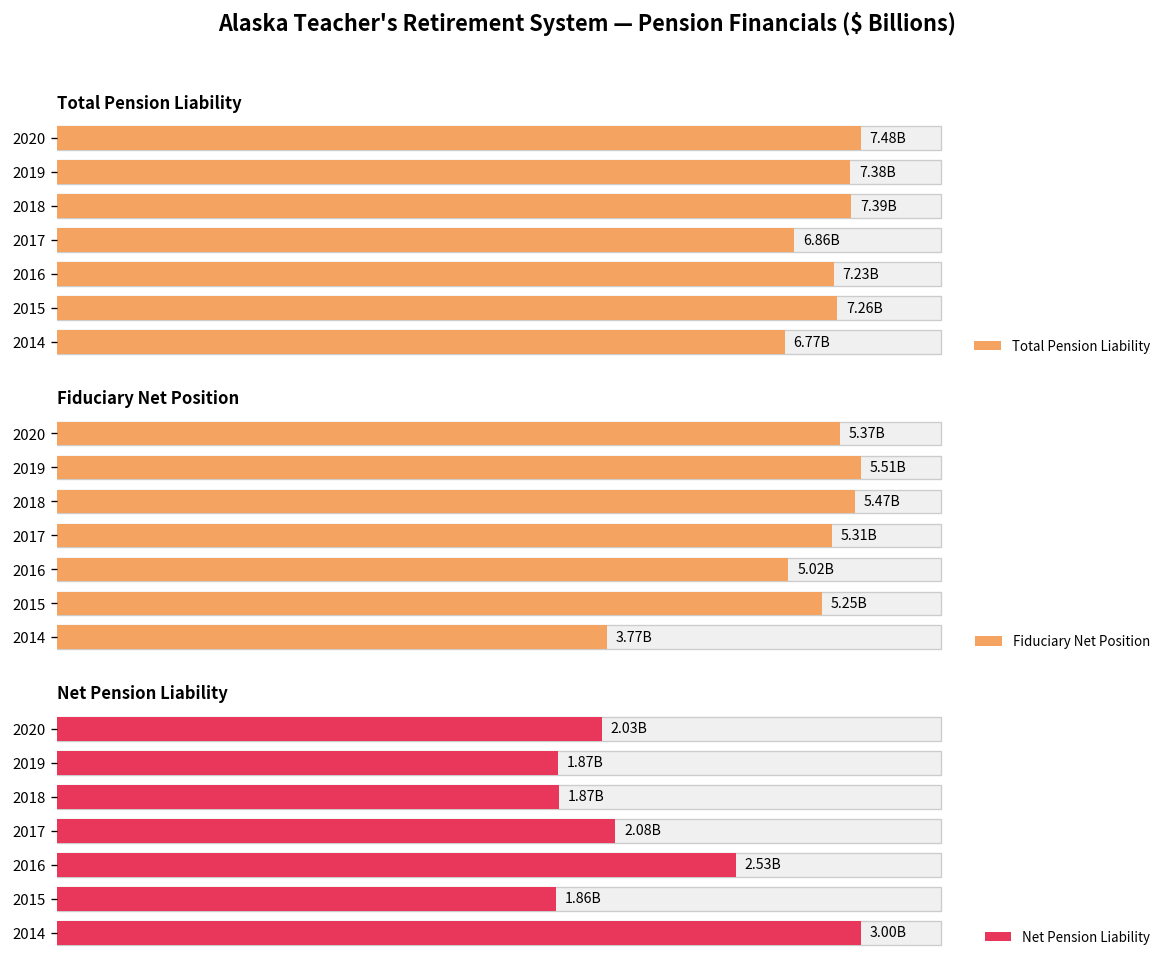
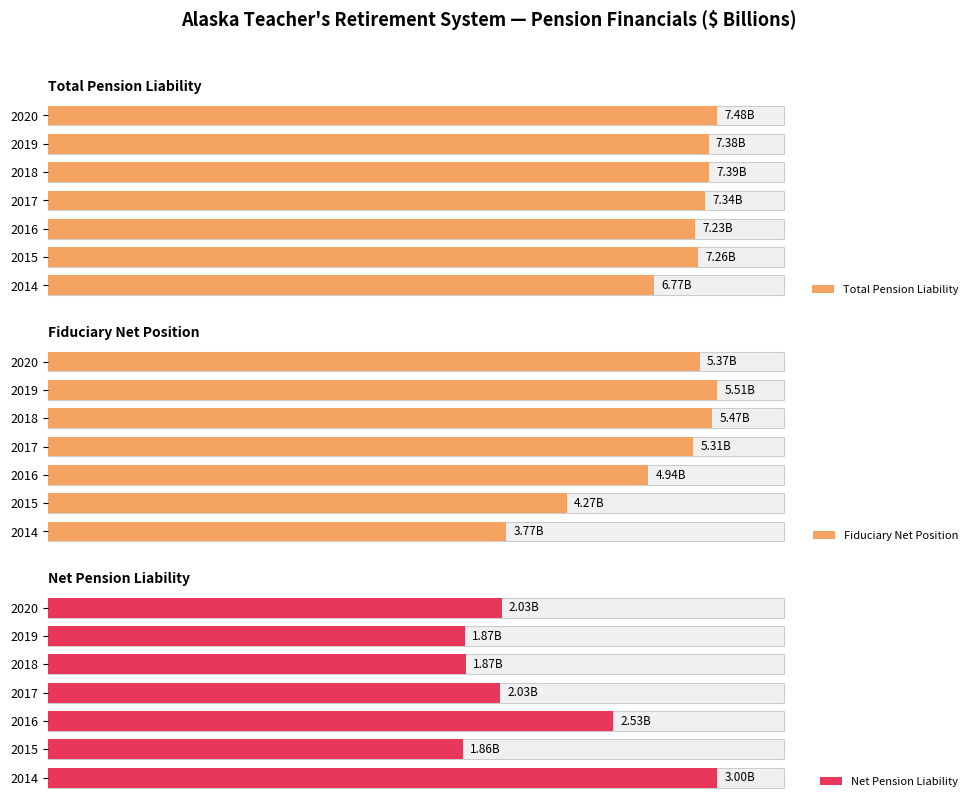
Total Pension Liability, Total Pension Liability, 2017: 6.86B -> 7.34B
Fiduciary Net Position, Fiduciary Net Position, 2016: 5.02B -> 4.94B
Fiduciary Net Position, Fiduciary Net Position, 2015: 5.25B -> 4.27B
Net Pension Liability, Net Pension Liability, 2017: 2.08B -> 2.03B
